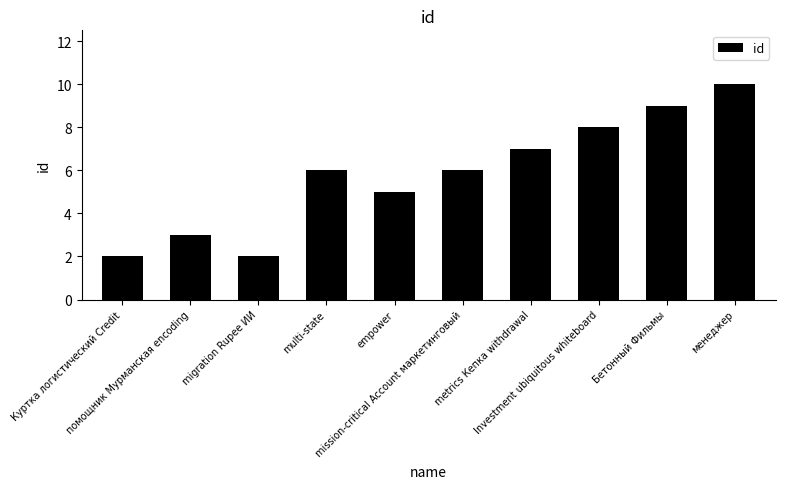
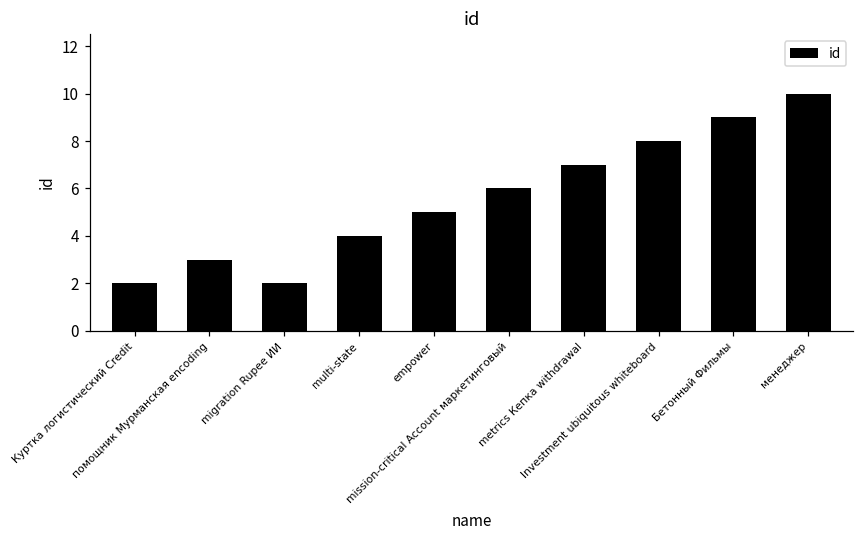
multi-state: 6 -> 4
